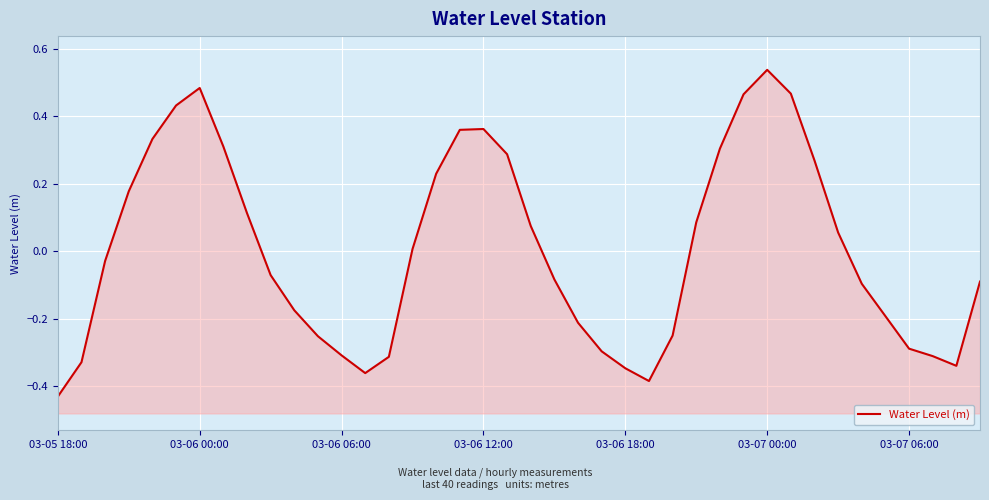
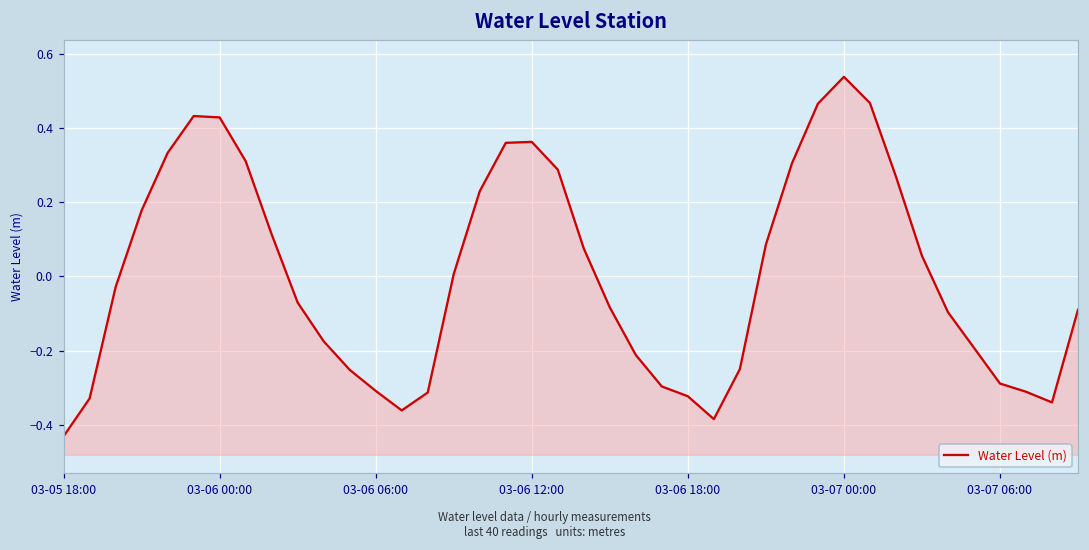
03-06 00:00: 0.48 -> 0.43
03-06 18:00: -0.35 -> -0.32
